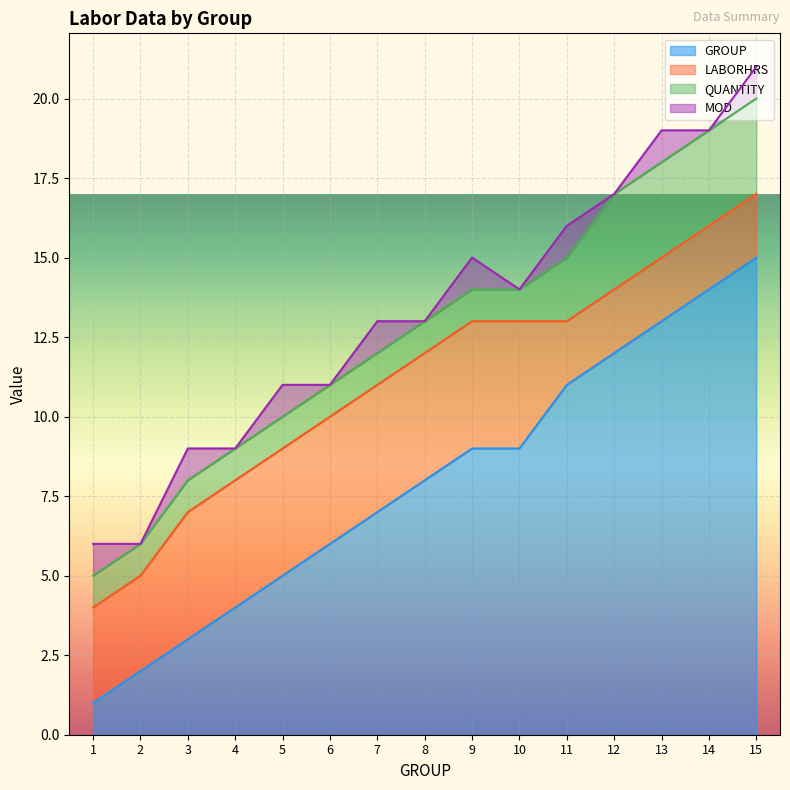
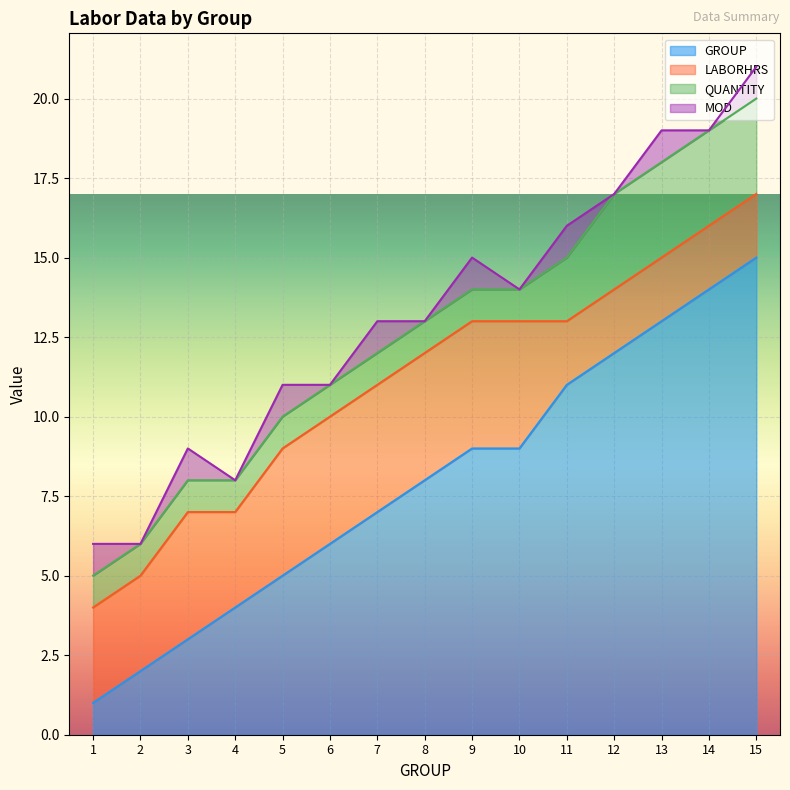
LABORHRS, 4: 4 -> 3
